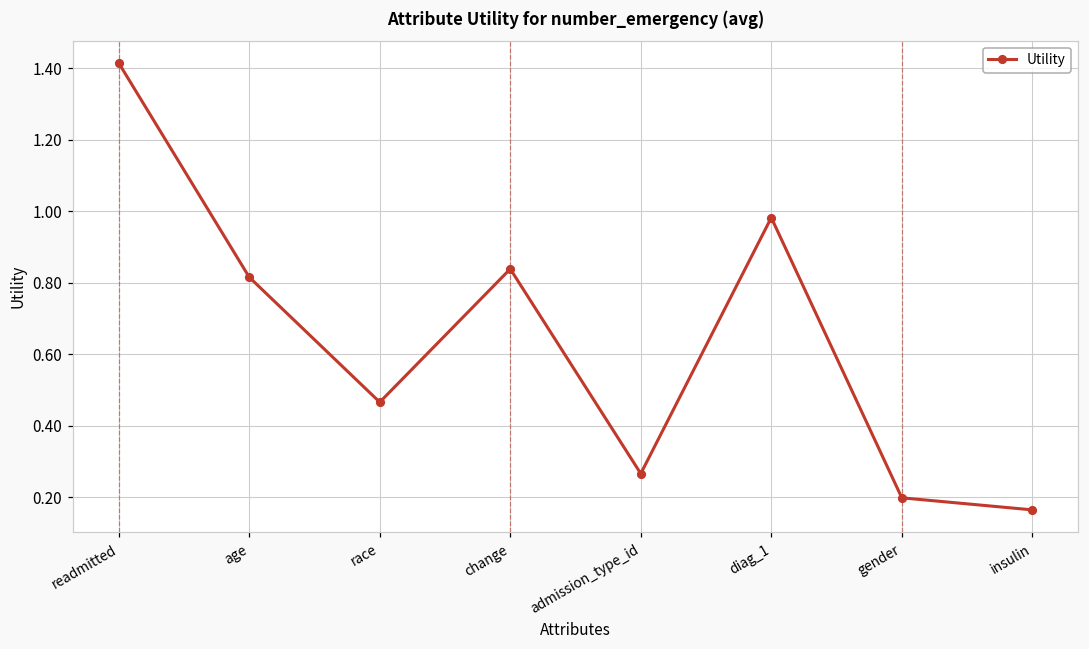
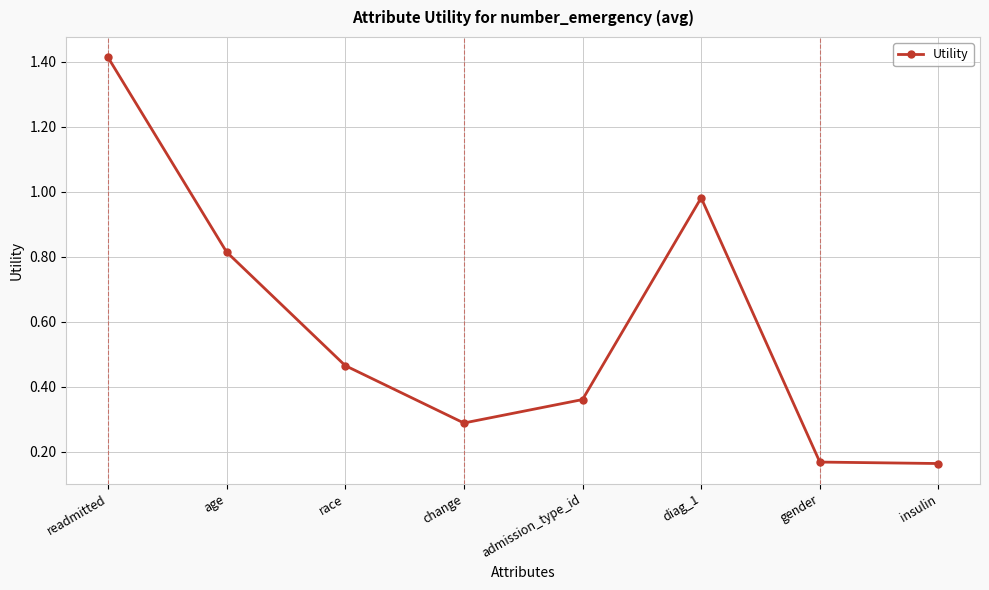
change: 0.84 -> 0.29
admission_type_id: 0.27 -> 0.36
gender: 0.20 -> 0.17
